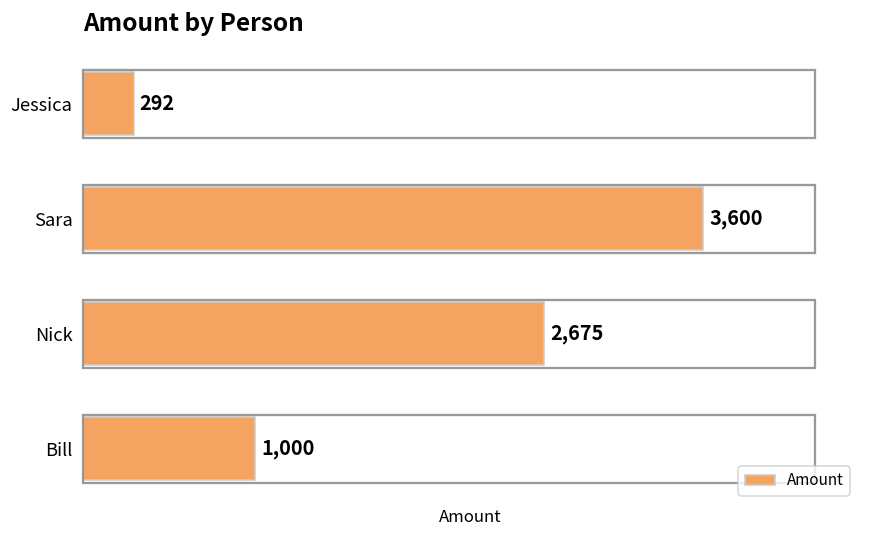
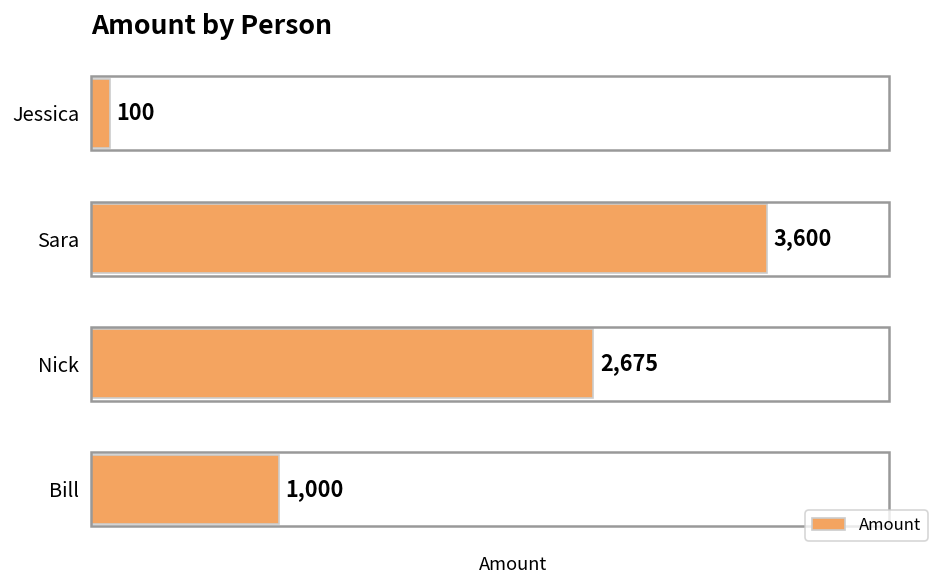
Jessica: 292 -> 100
